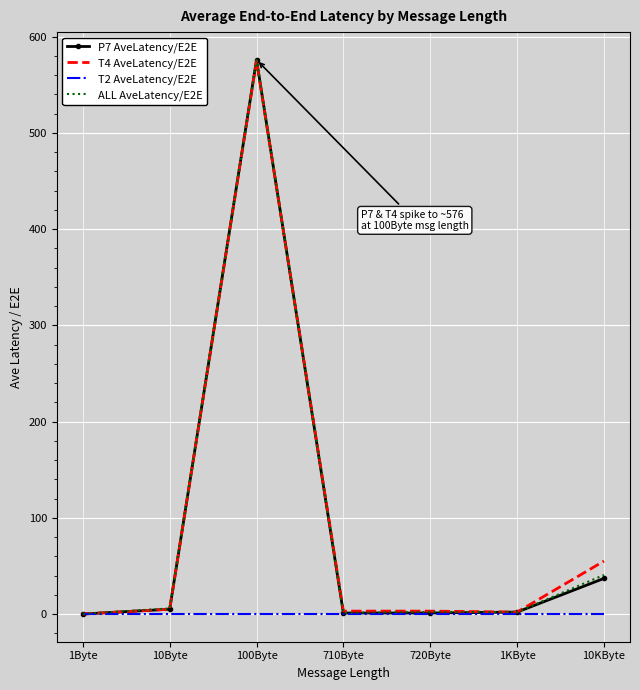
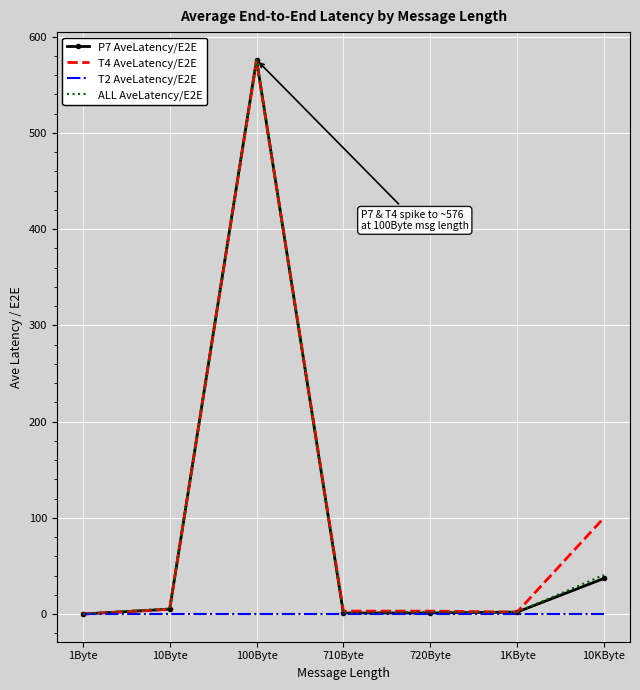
T4 AveLatency/E2E, 10KByte: 60 -> 100
